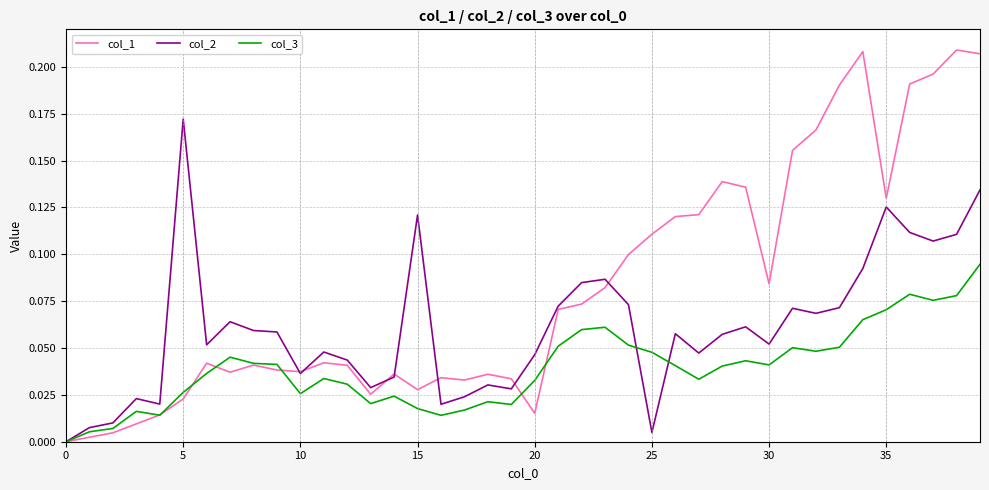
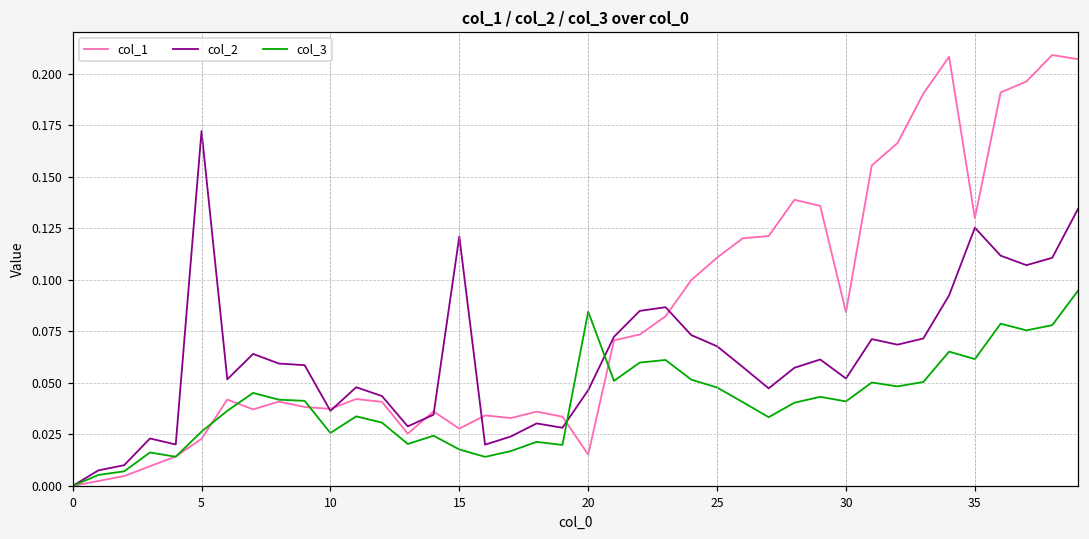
col_3, 20: 0.033 -> 0.084
col_2, 25: 0.005 -> 0.068
col_3, 35: 0.070 -> 0.062
